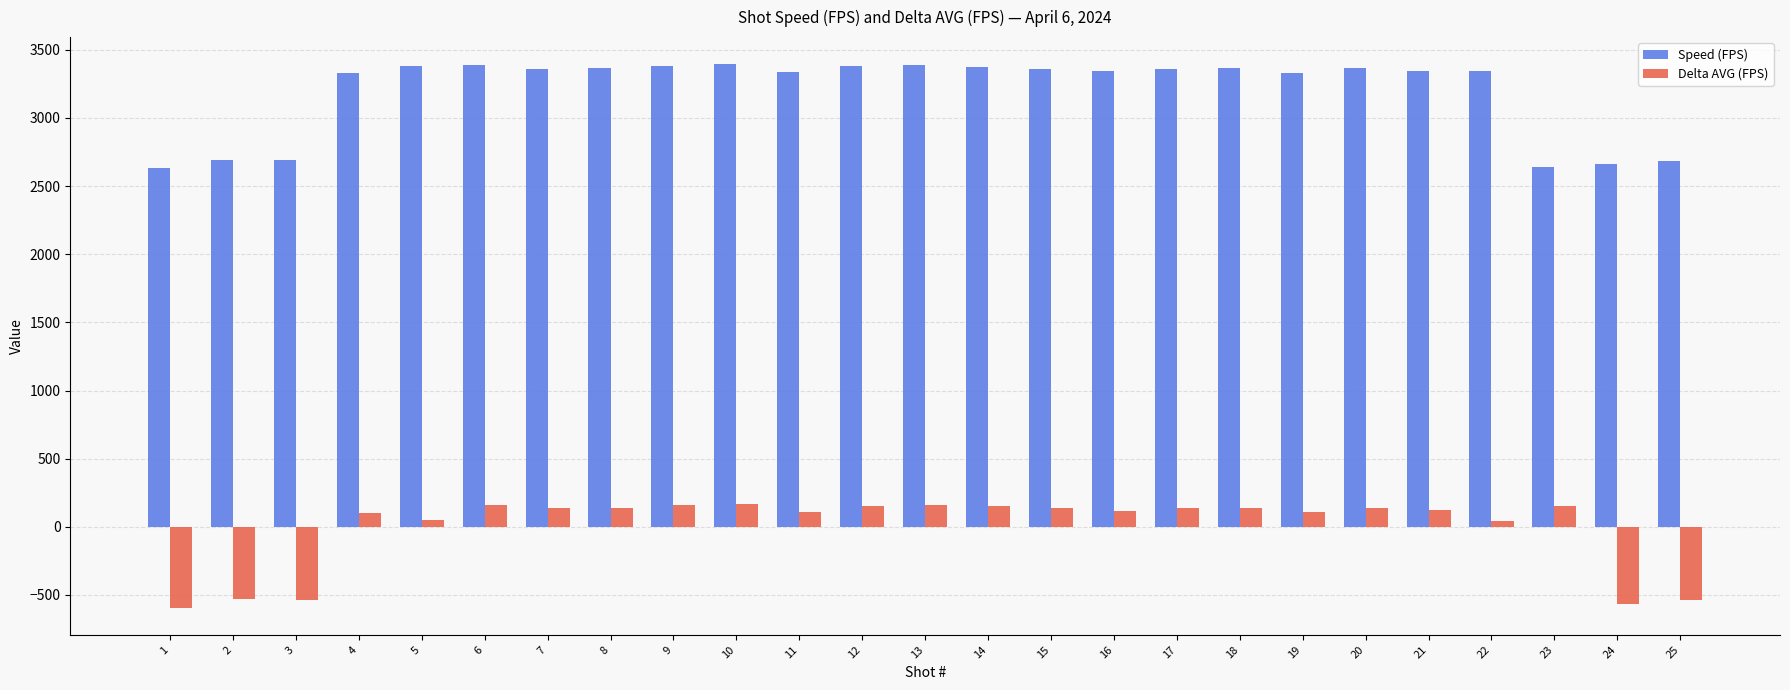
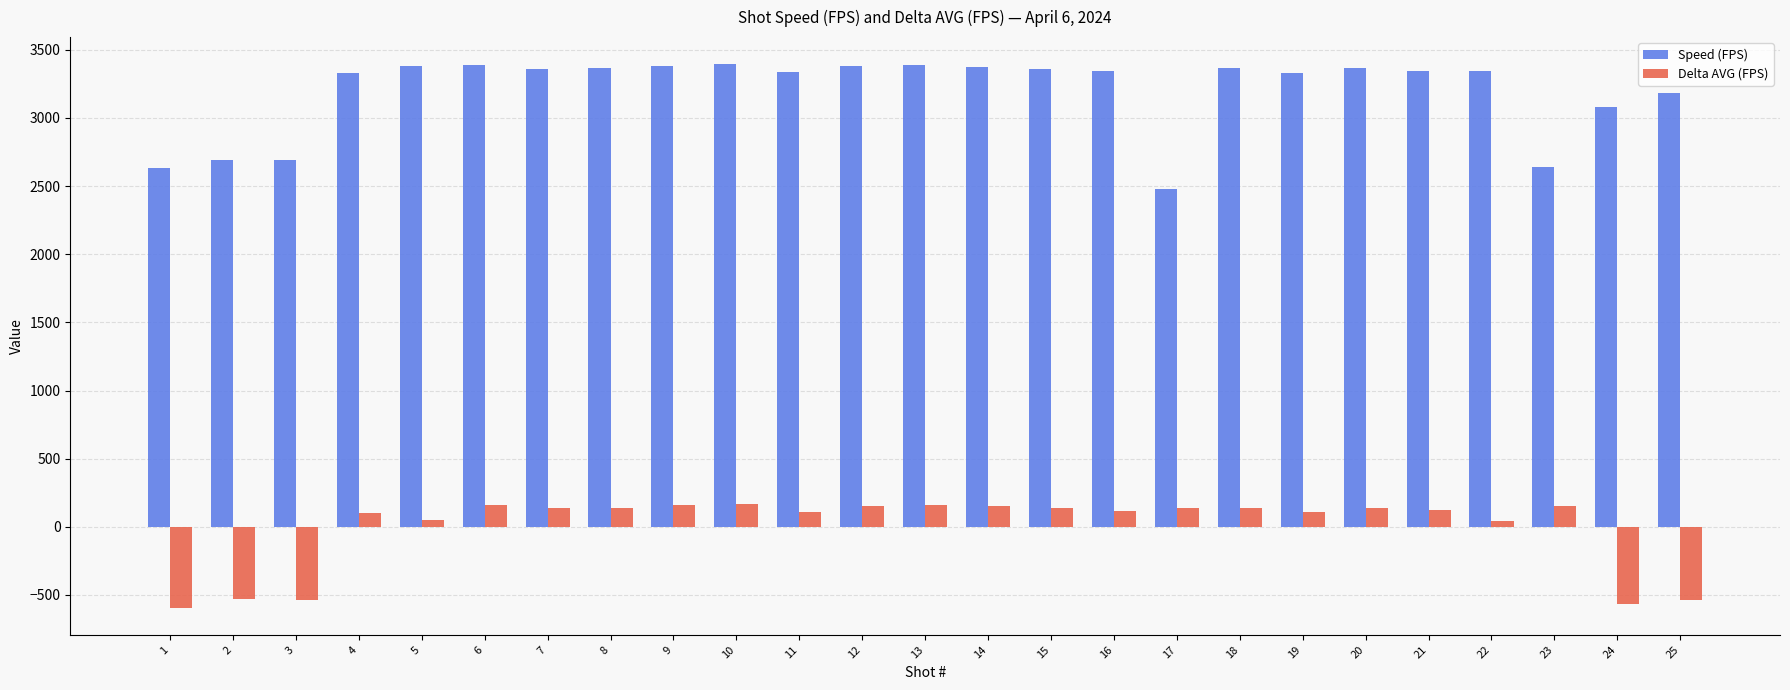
Speed (FPS), 17: 3360 -> 2480
Speed (FPS), 24: 2660 -> 3080
Speed (FPS), 25: 2690 -> 3180
